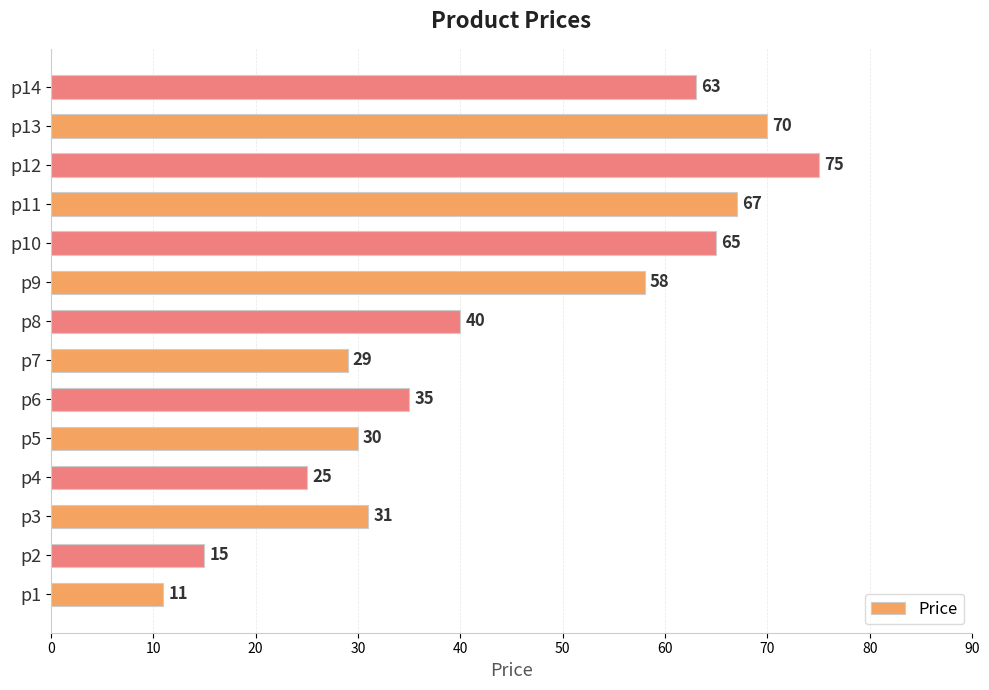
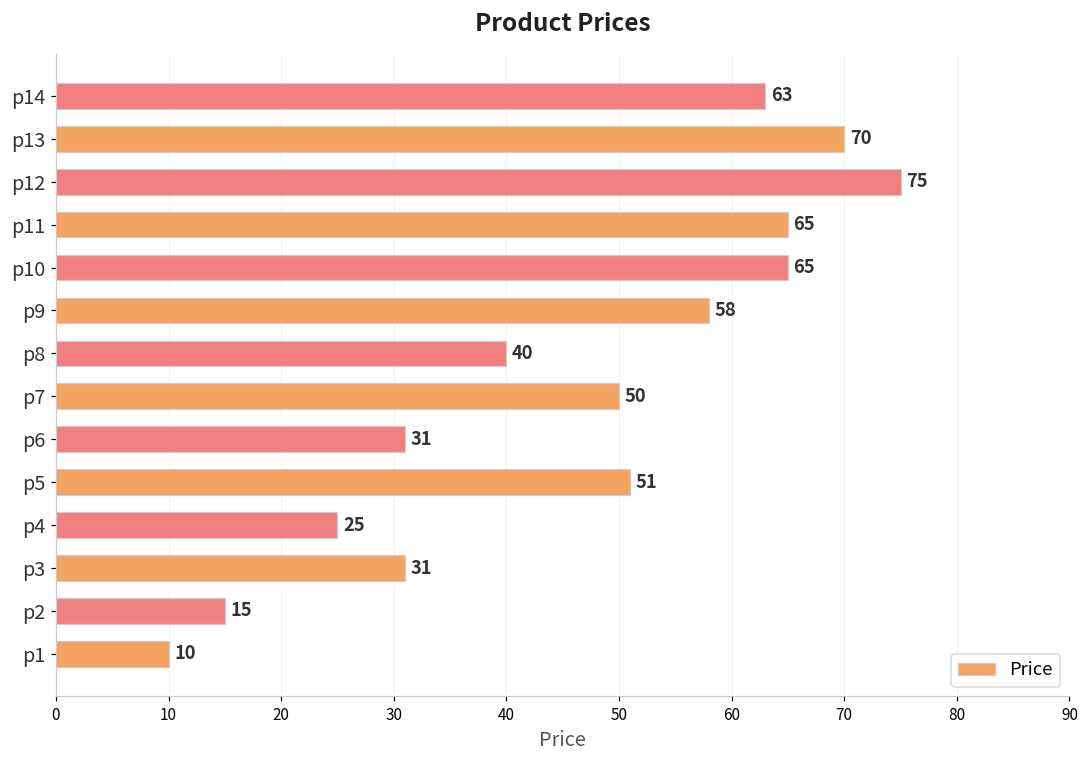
p11: 67 -> 65
p7: 29 -> 50
p6: 35 -> 31
p5: 30 -> 51
p1: 11 -> 10
